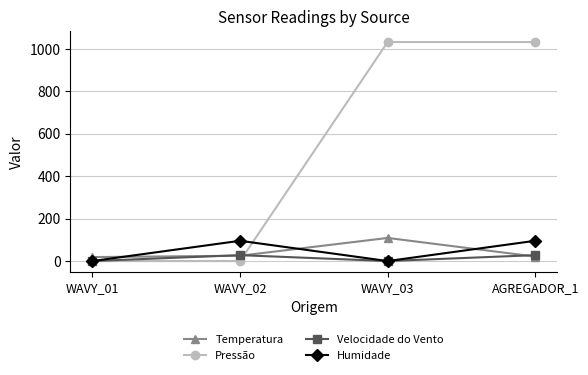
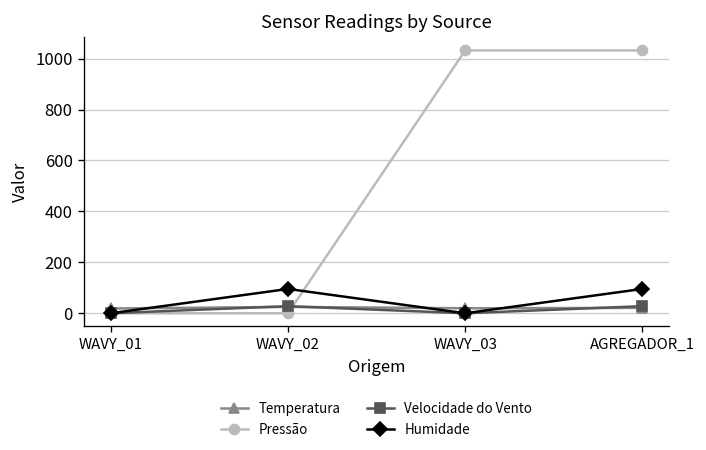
Temperatura, WAVY_03: 110 -> 20
